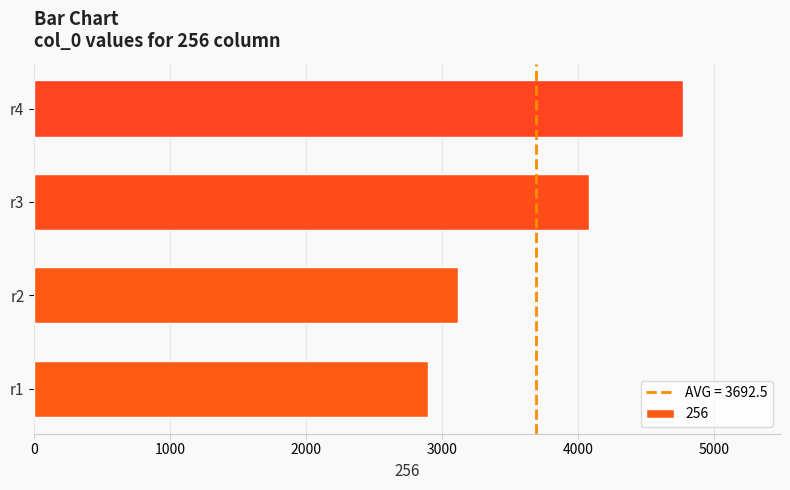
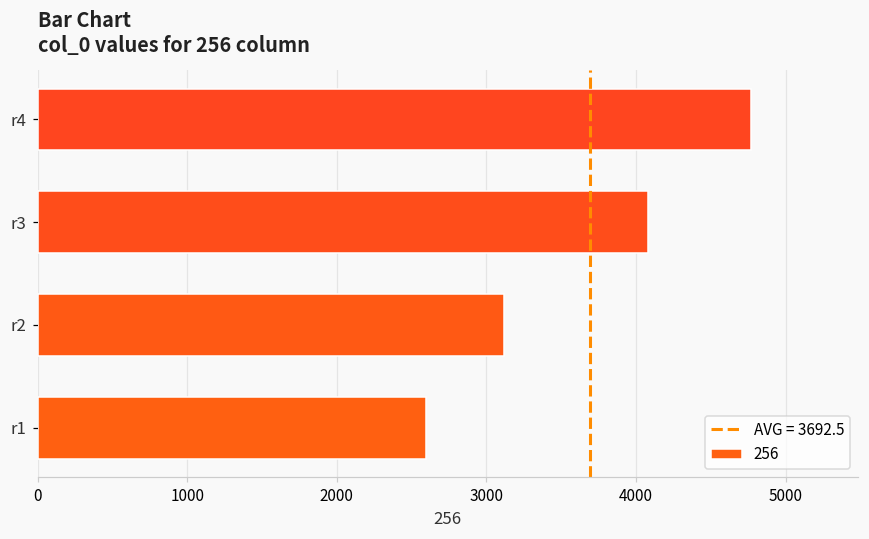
r1: 2890 -> 2600
